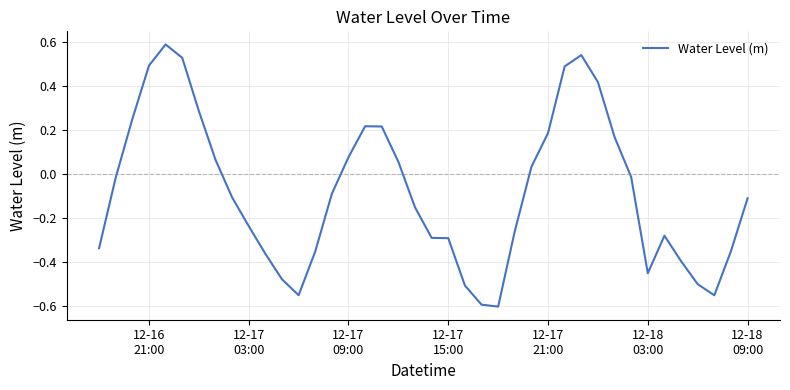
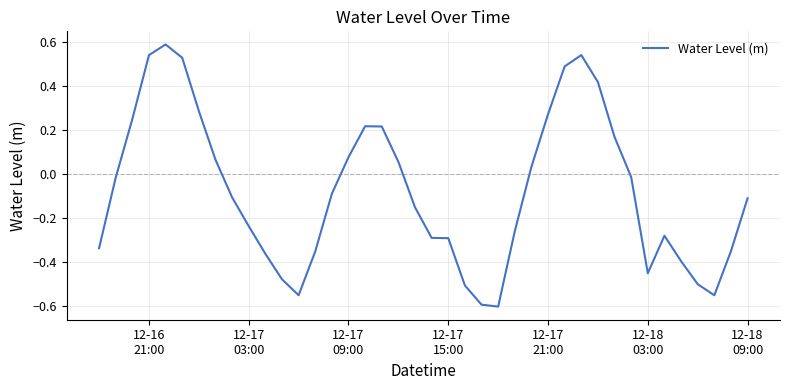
12-16 21:00: 0.49 -> 0.54
12-17 21:00: 0.19 -> 0.27
